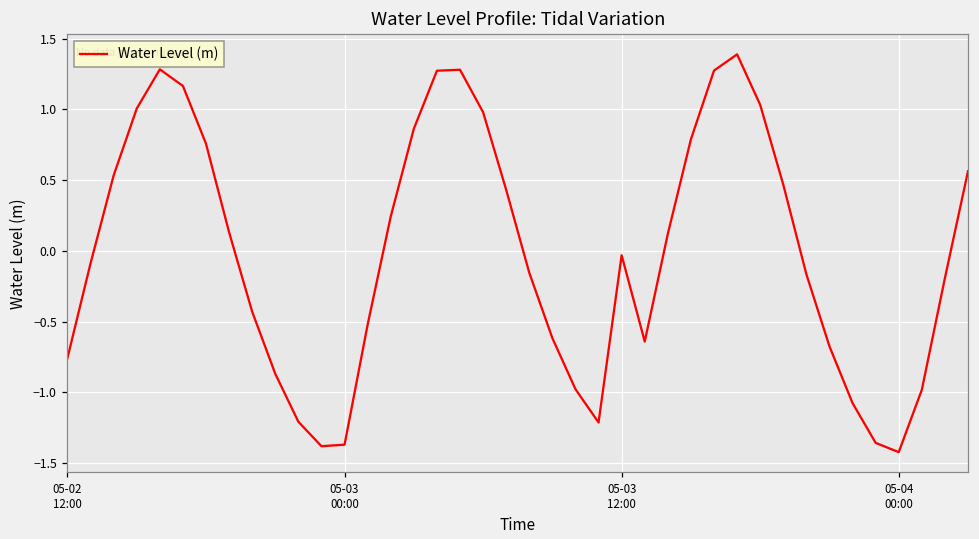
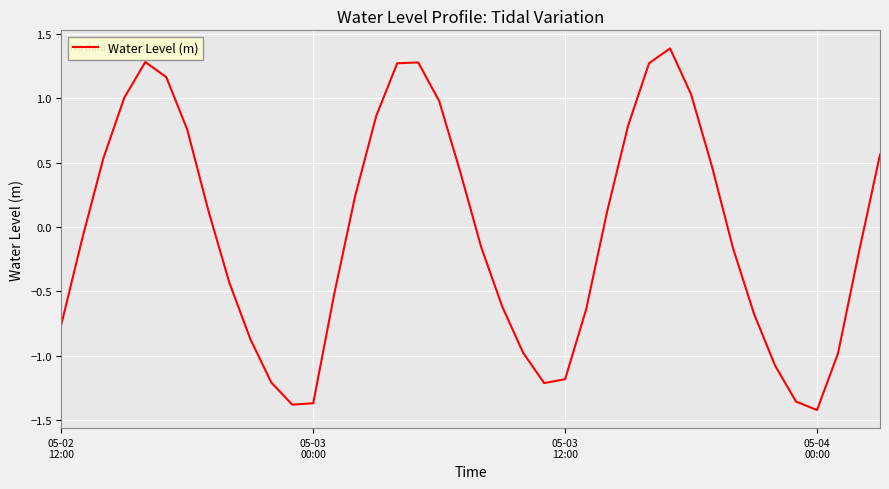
05-03 12:00: -0.03 -> -1.18
